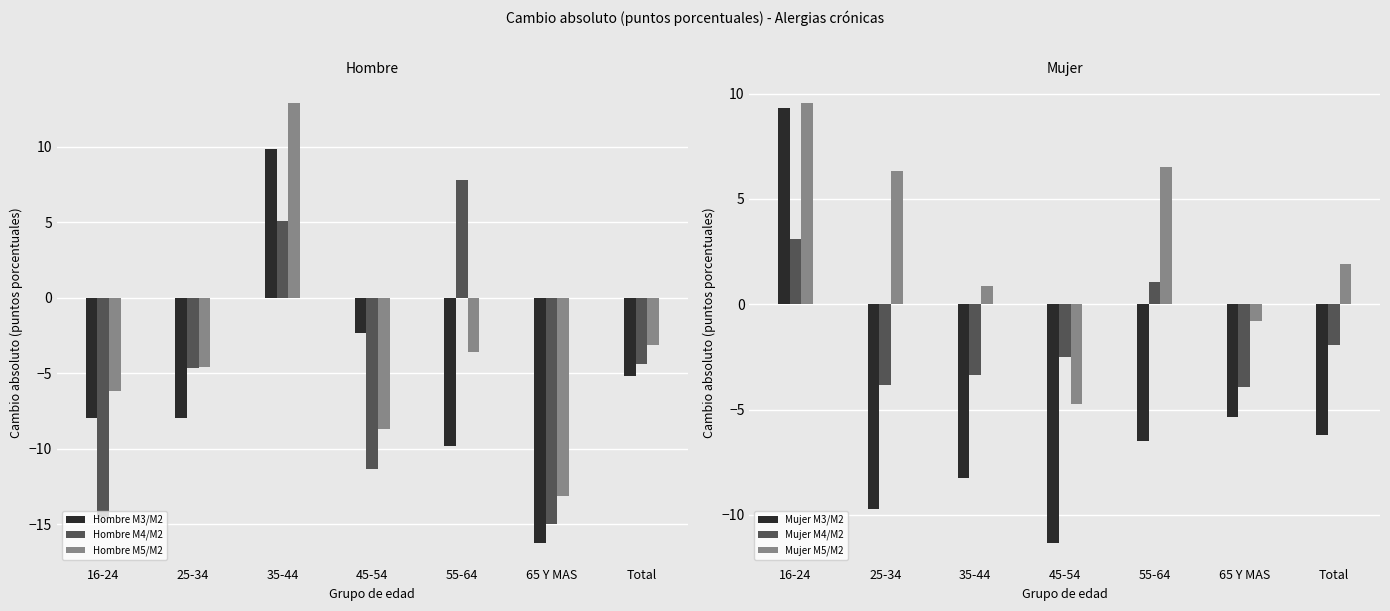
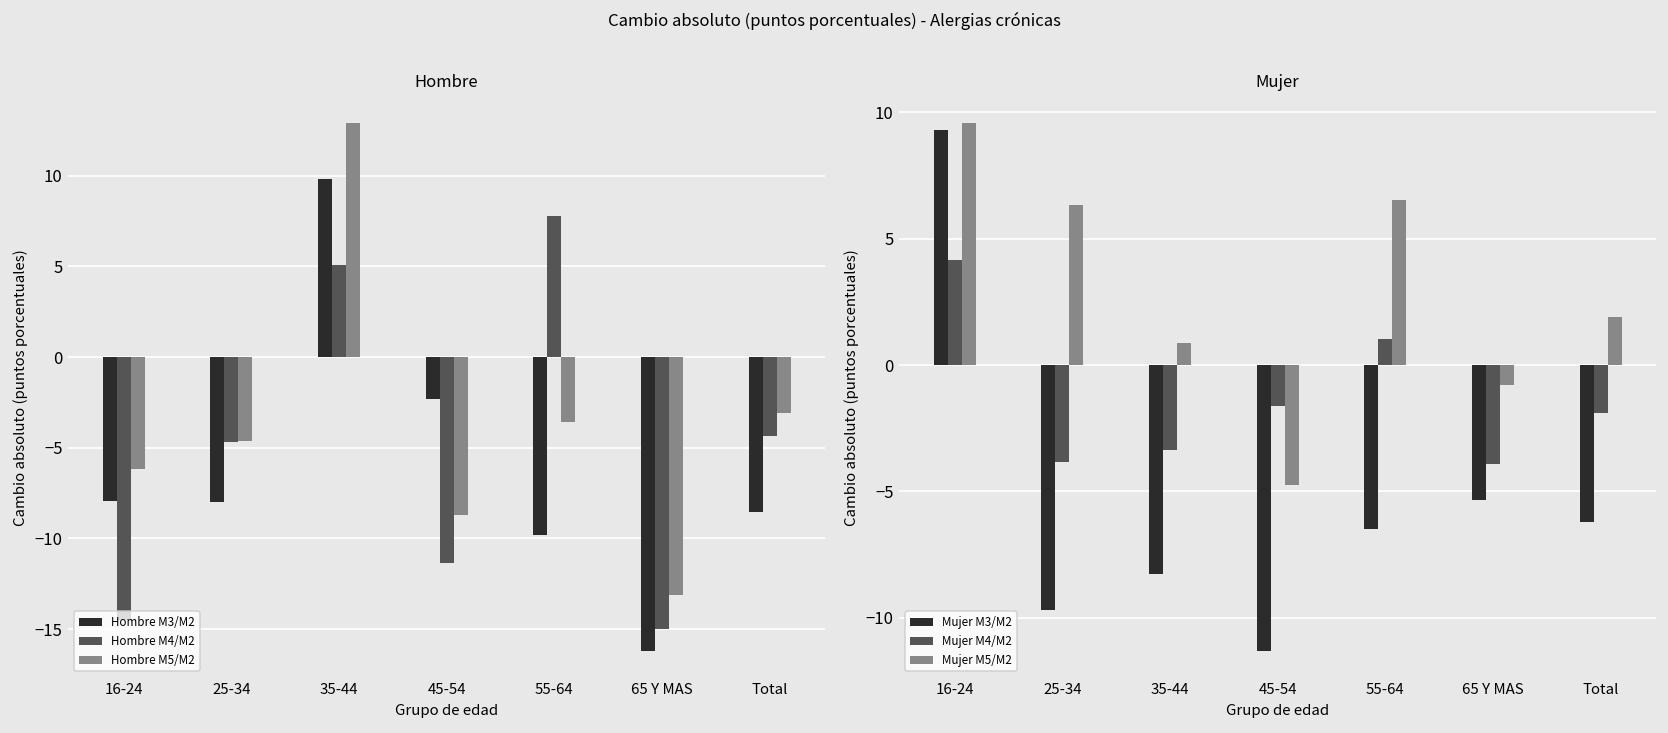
Hombre, Hombre M3/M2, Total: -5.2 -> -8.5
Mujer, Mujer M4/M2, 16-24: 3.1 -> 4.2
Mujer, Mujer M4/M2, 45-54: -2.5 -> -1.6
